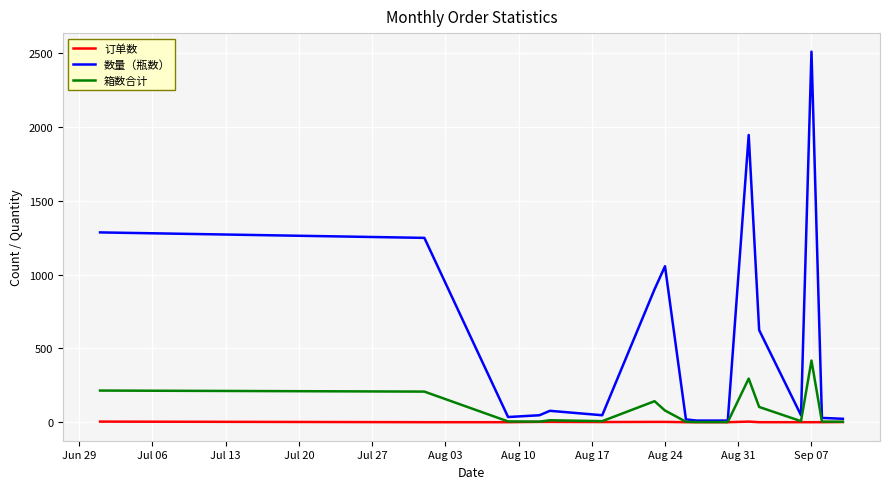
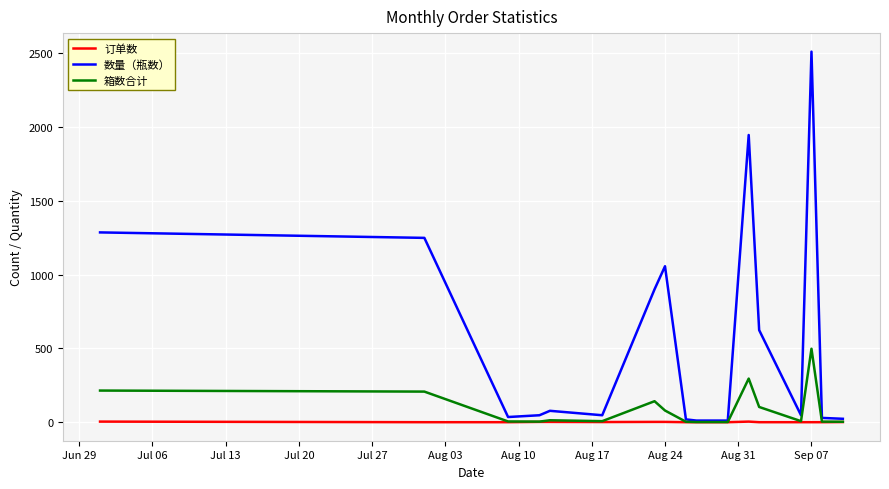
箱数合计, Sep 07: 420 -> 500
